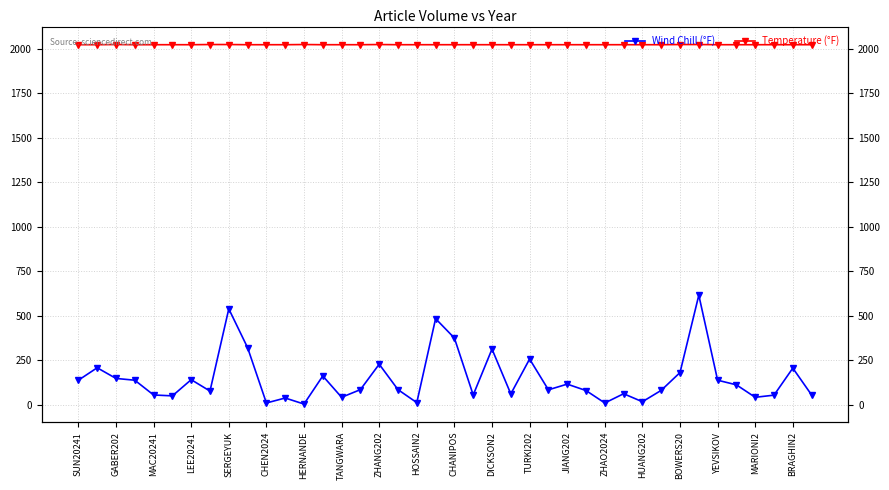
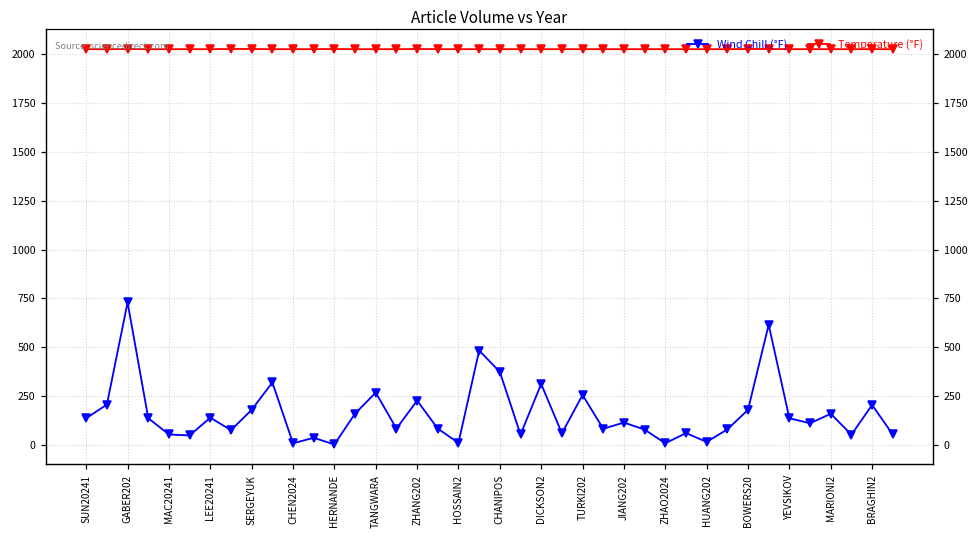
Wind Chill (°F), GABER202: 150 -> 730
Wind Chill (°F), SERGEYUK: 540 -> 180
Wind Chill (°F), TANGWARA: 40 -> 270
Wind Chill (°F), MARIONI2: 40 -> 160
